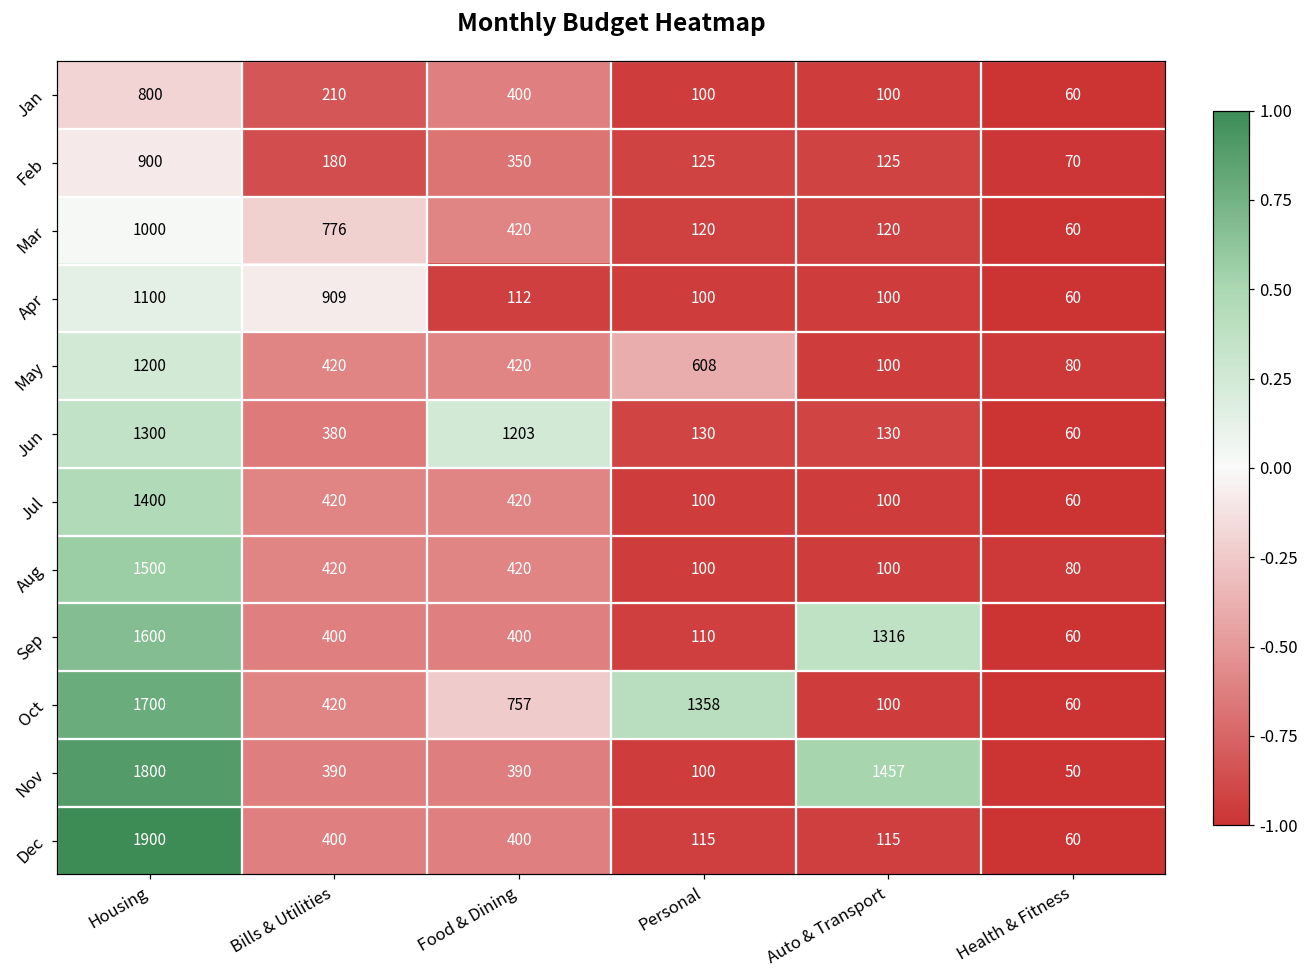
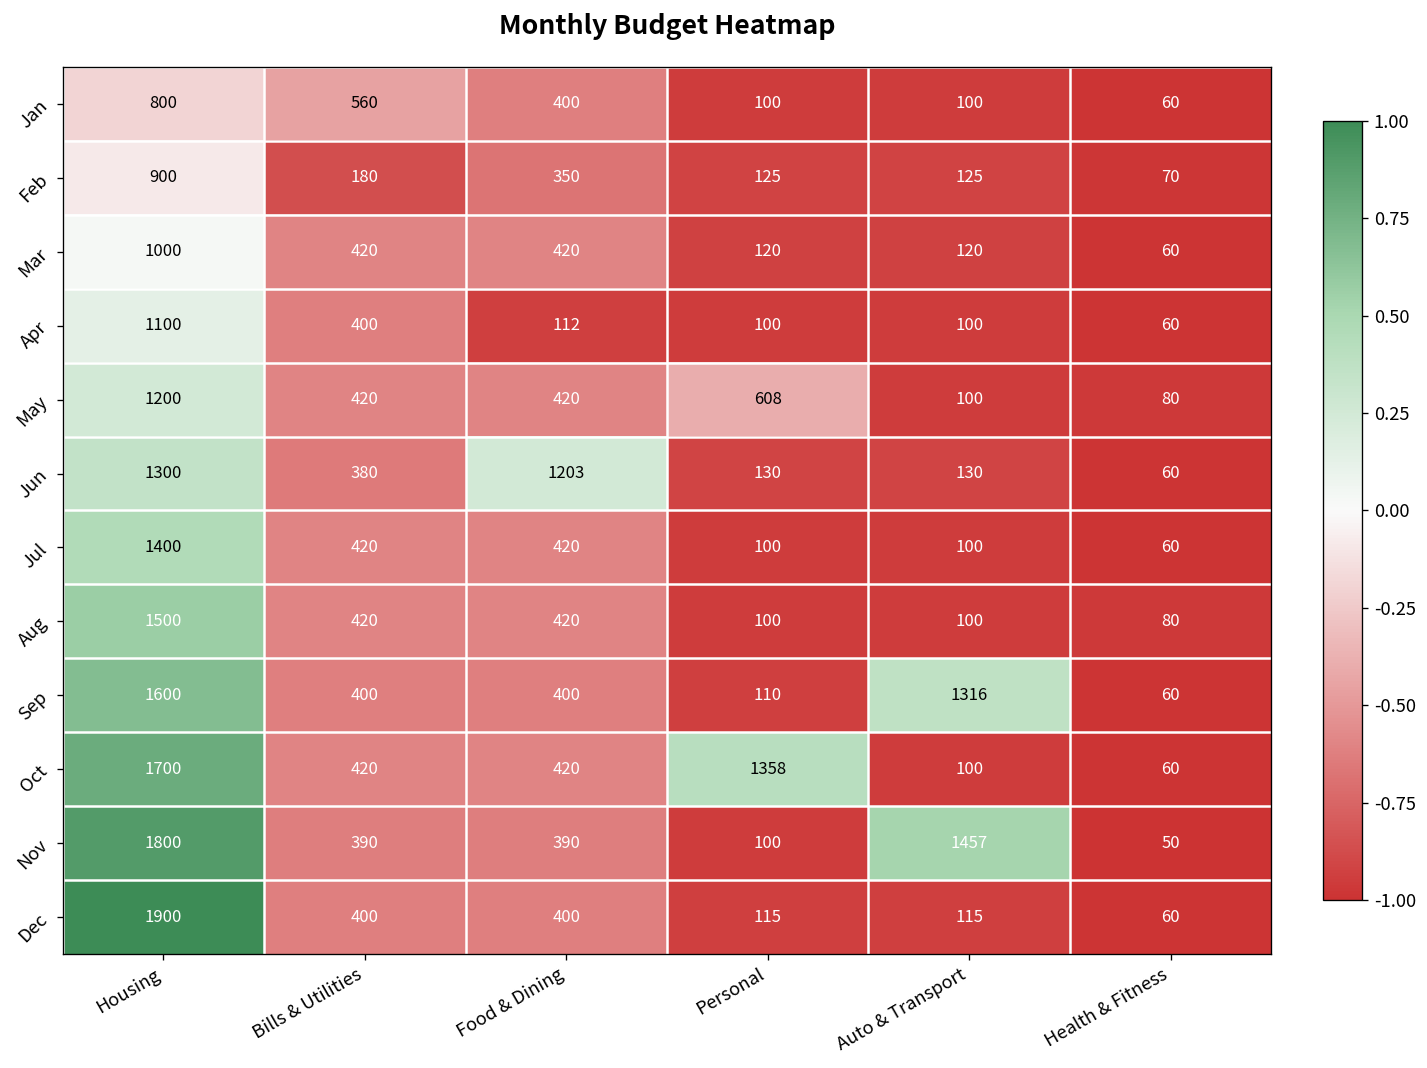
Jan, Bills & Utilities: 210 -> 560
Mar, Bills & Utilities: 776 -> 420
Apr, Bills & Utilities: 909 -> 400
Oct, Food & Dining: 757 -> 420
